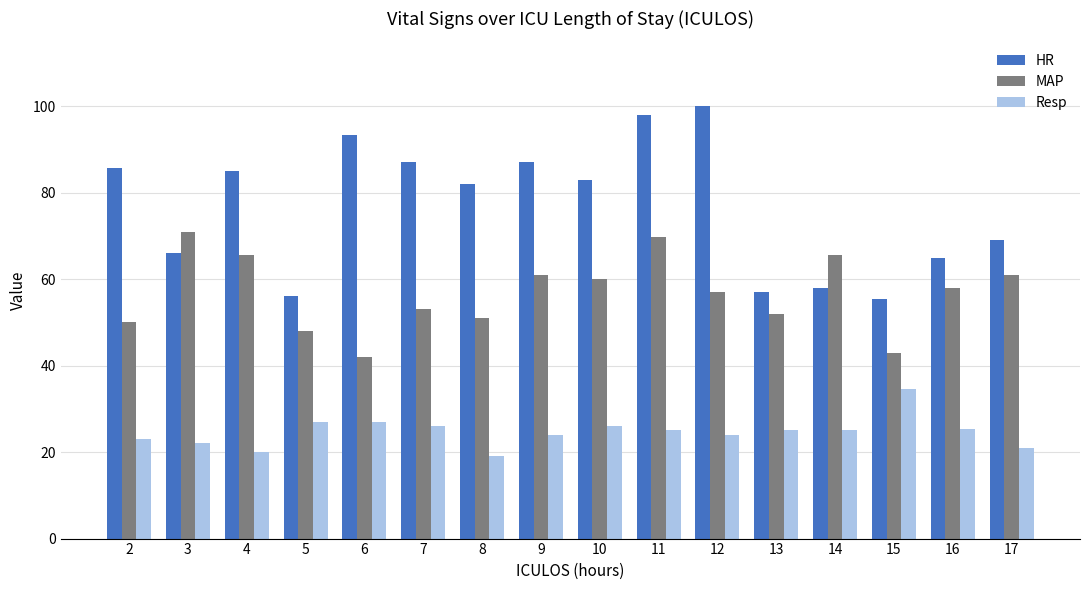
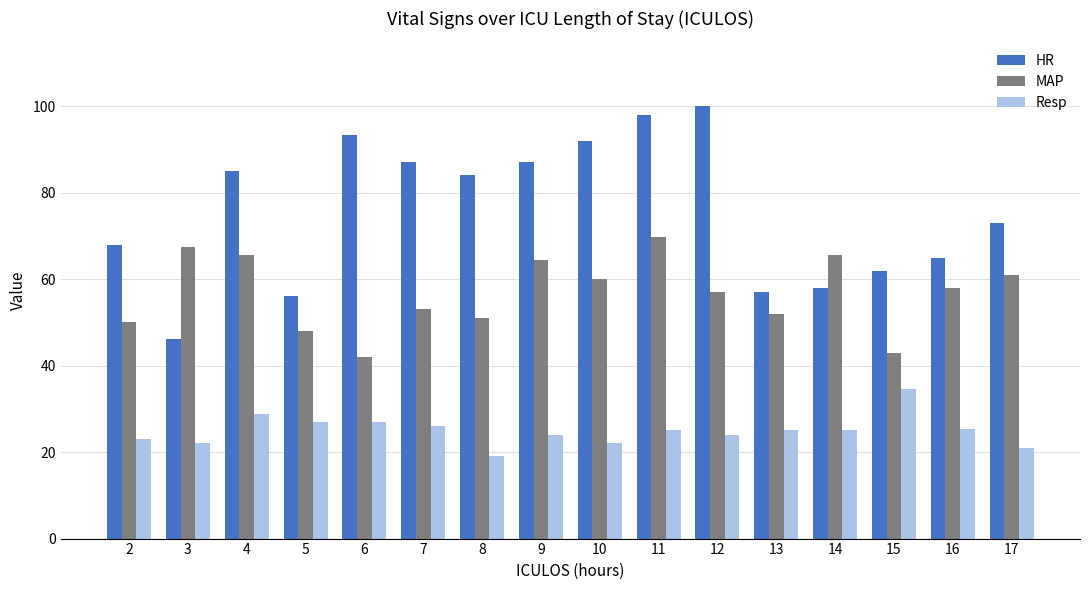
HR, 2: 86 -> 68
HR, 3: 66 -> 46
MAP, 3: 71 -> 68
Resp, 4: 20 -> 29
HR, 8: 82 -> 84
MAP, 9: 61 -> 65
HR, 10: 83 -> 92
Resp, 10: 26 -> 22
HR, 15: 56 -> 62
HR, 17: 69 -> 73
